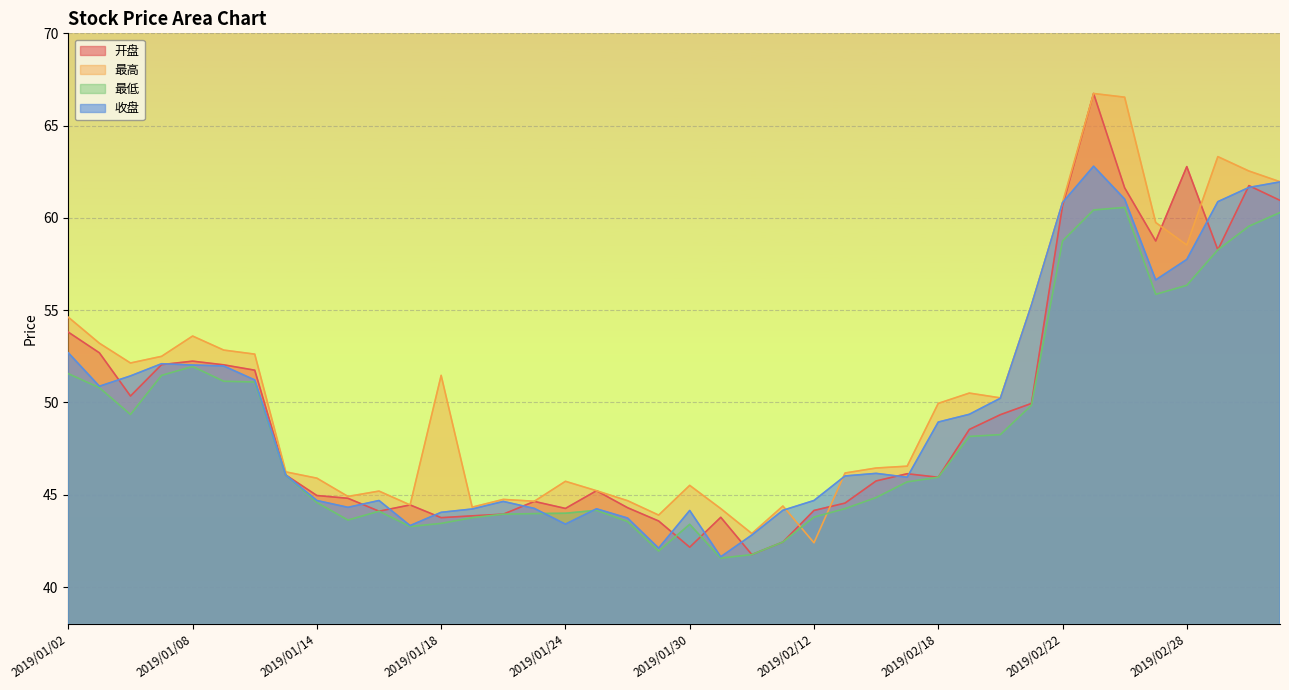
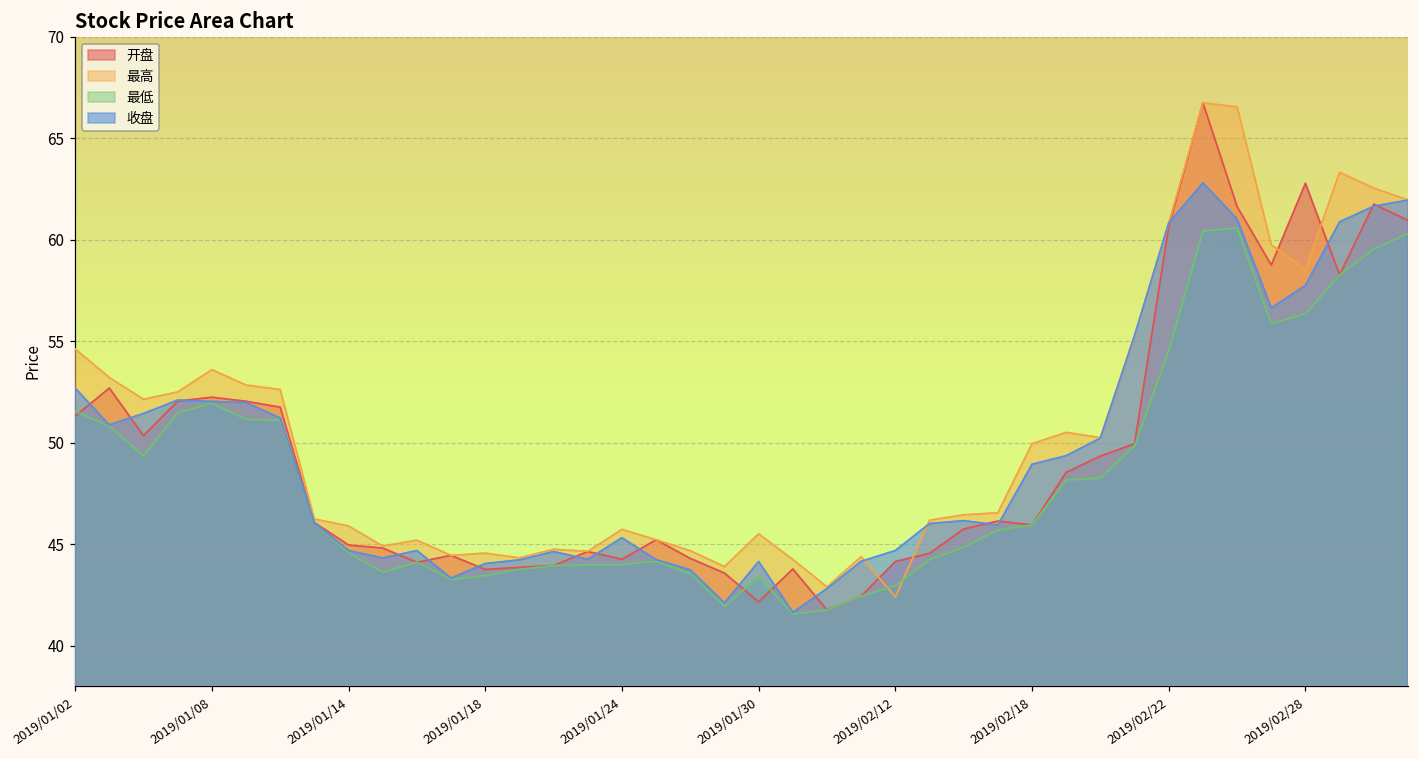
开盘, 2019/01/02: 53.8 -> 51.3
最高, 2019/01/18: 51.5 -> 44.6
收盘, 2019/01/24: 43.4 -> 45.3
最低, 2019/02/12: 43.8 -> 43.0
最低, 2019/02/22: 58.8 -> 54.6
